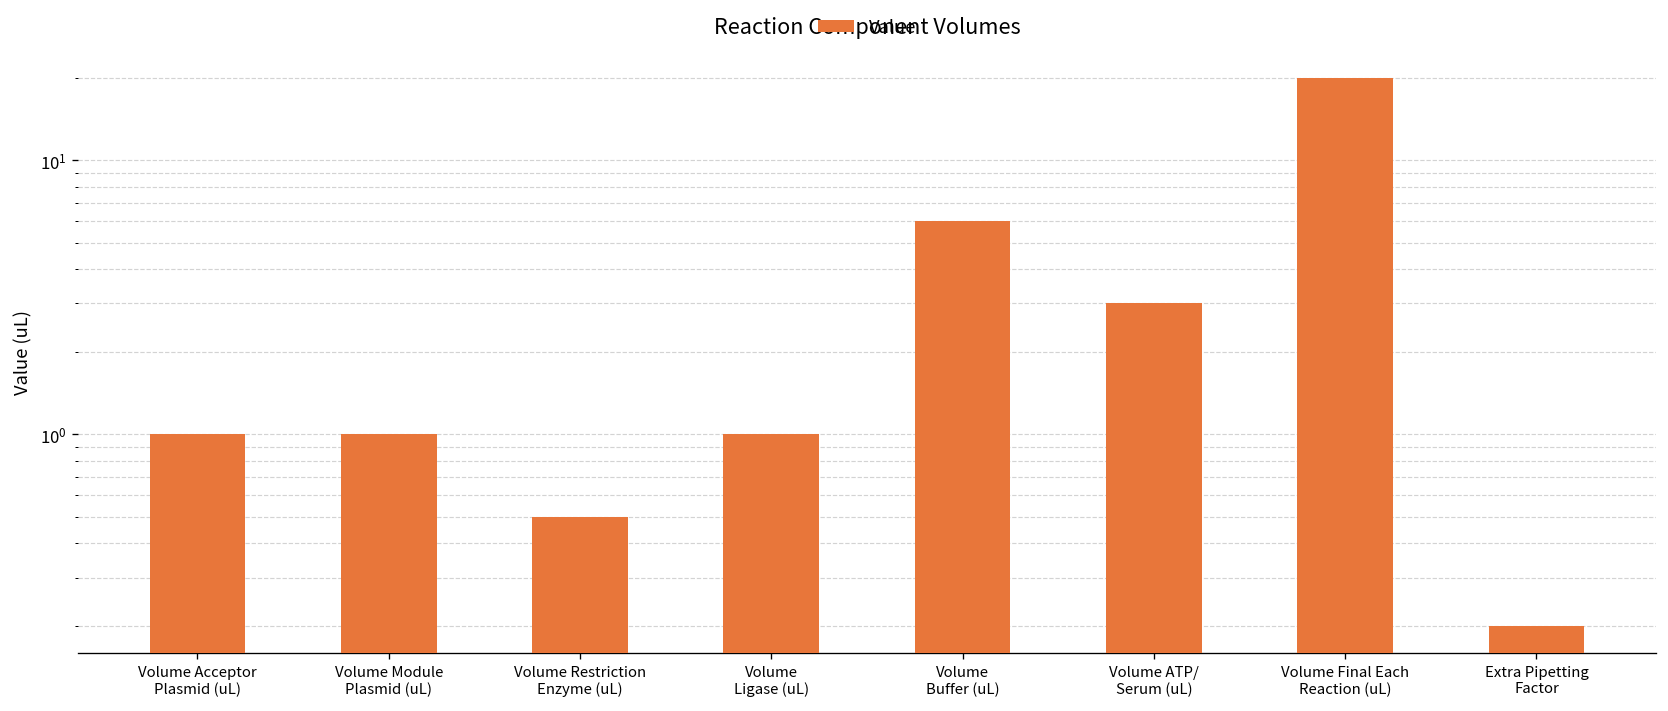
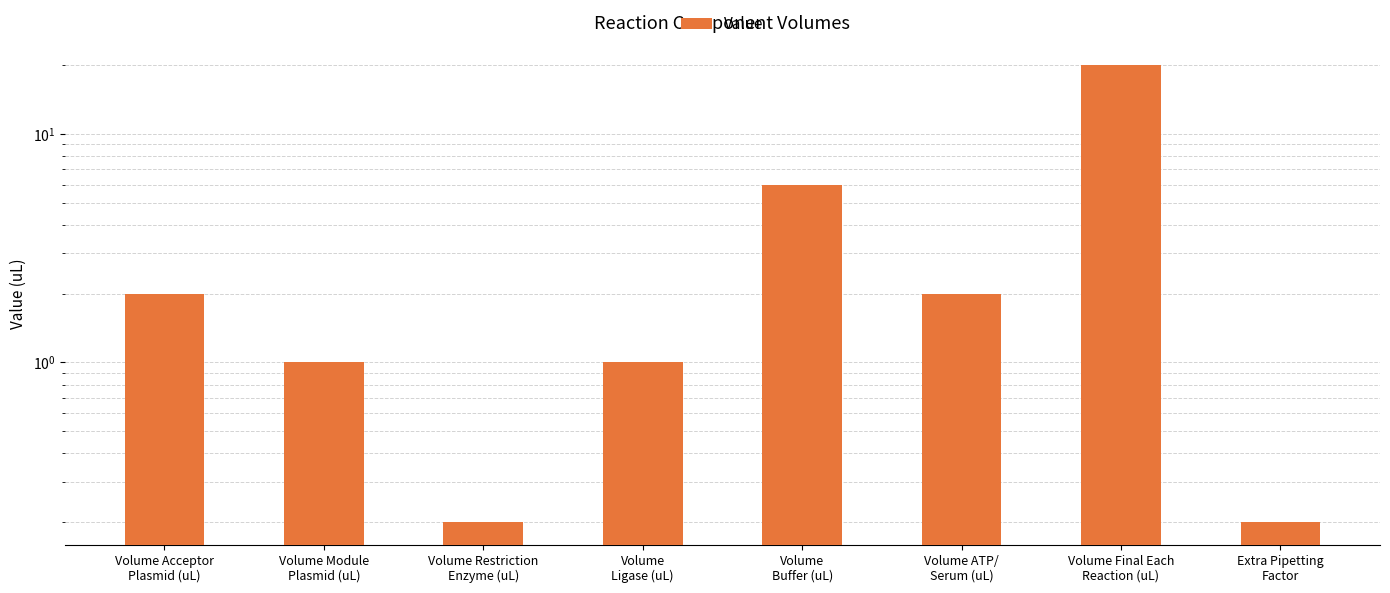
Volume Acceptor Plasmid (uL): 1 -> 2
Volume Restriction Enzyme (uL): 0.5 -> 0.2
Volume ATP/ Serum (uL): 3 -> 2
